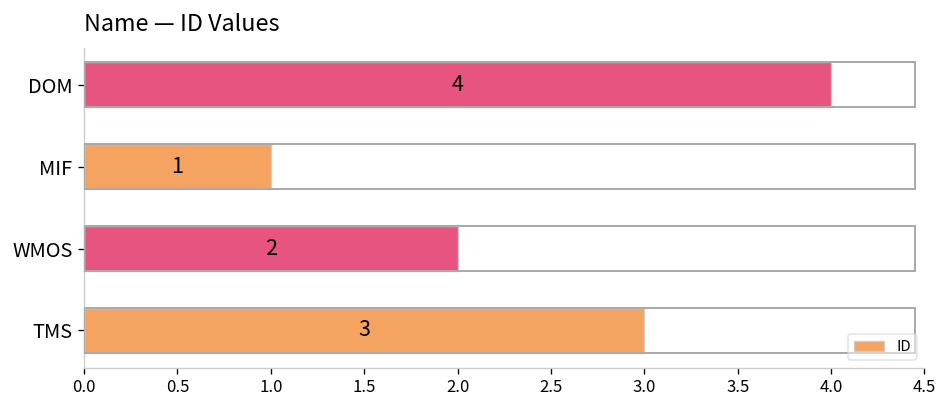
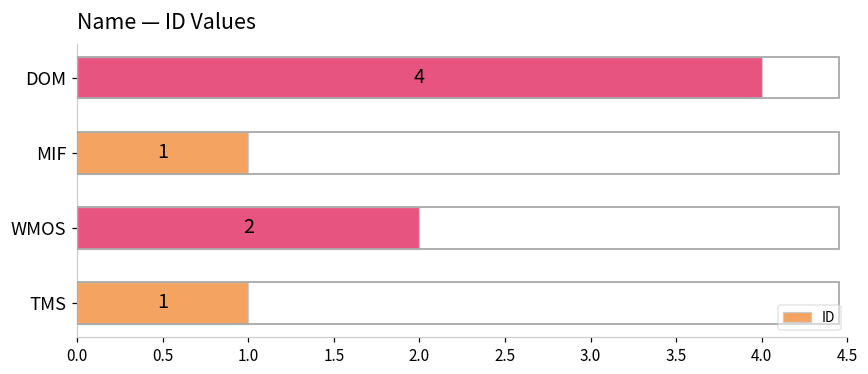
TMS: 3 -> 1
